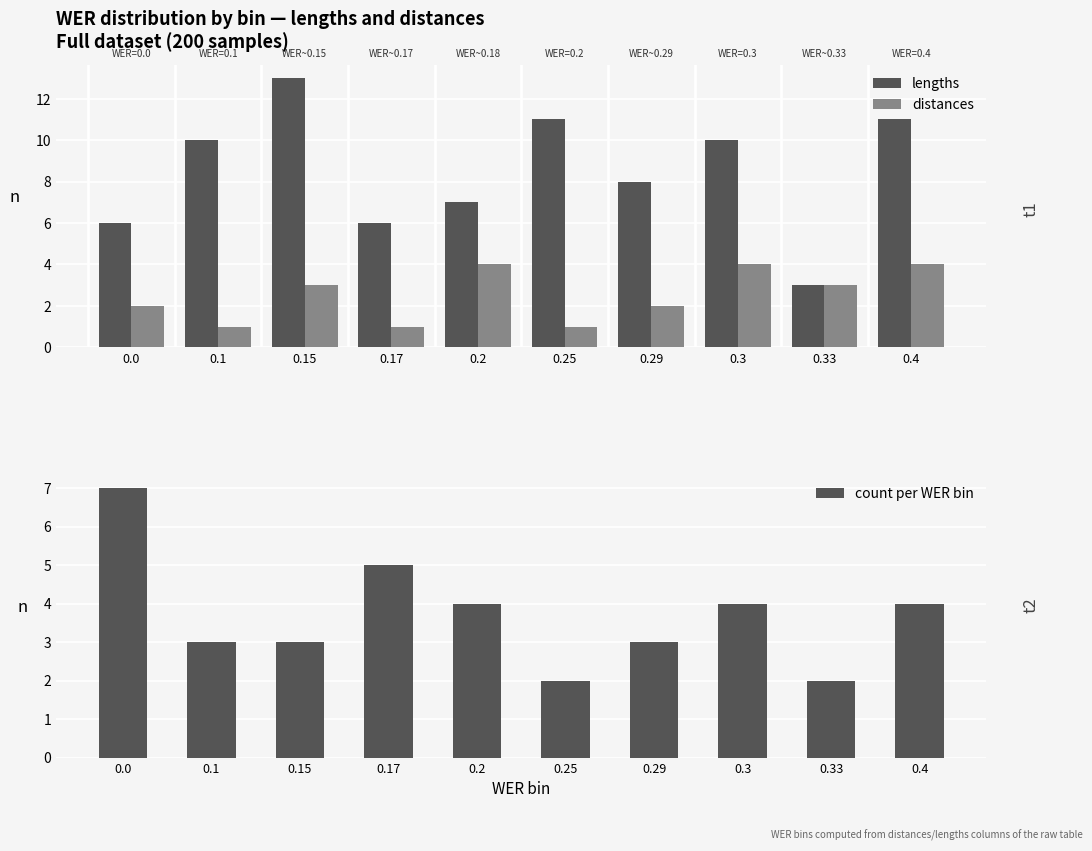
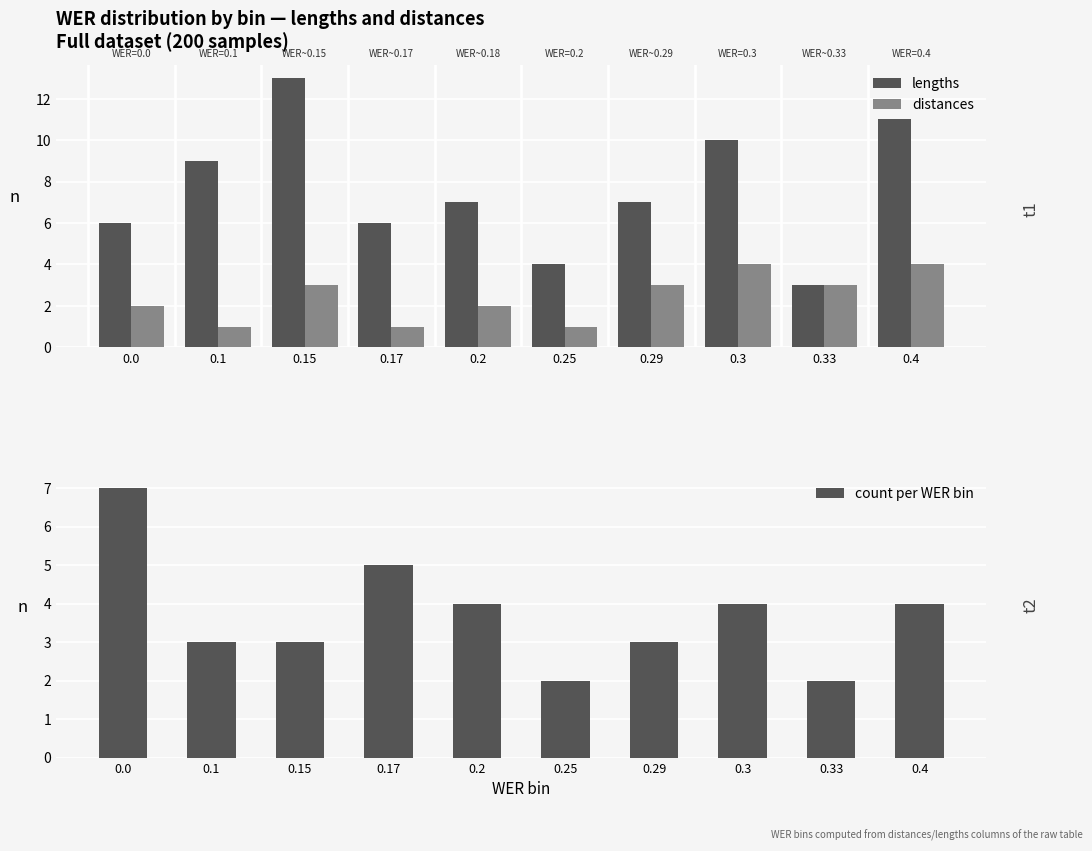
WER distribution by bin — lengths and distances Full dataset (200 samples), lengths, 0.1: 10 -> 9
WER distribution by bin — lengths and distances Full dataset (200 samples), distances, 0.2: 4 -> 2
WER distribution by bin — lengths and distances Full dataset (200 samples), lengths, 0.25: 11 -> 4
WER distribution by bin — lengths and distances Full dataset (200 samples), lengths, 0.29: 8 -> 7
WER distribution by bin — lengths and distances Full dataset (200 samples), distances, 0.29: 2 -> 3
